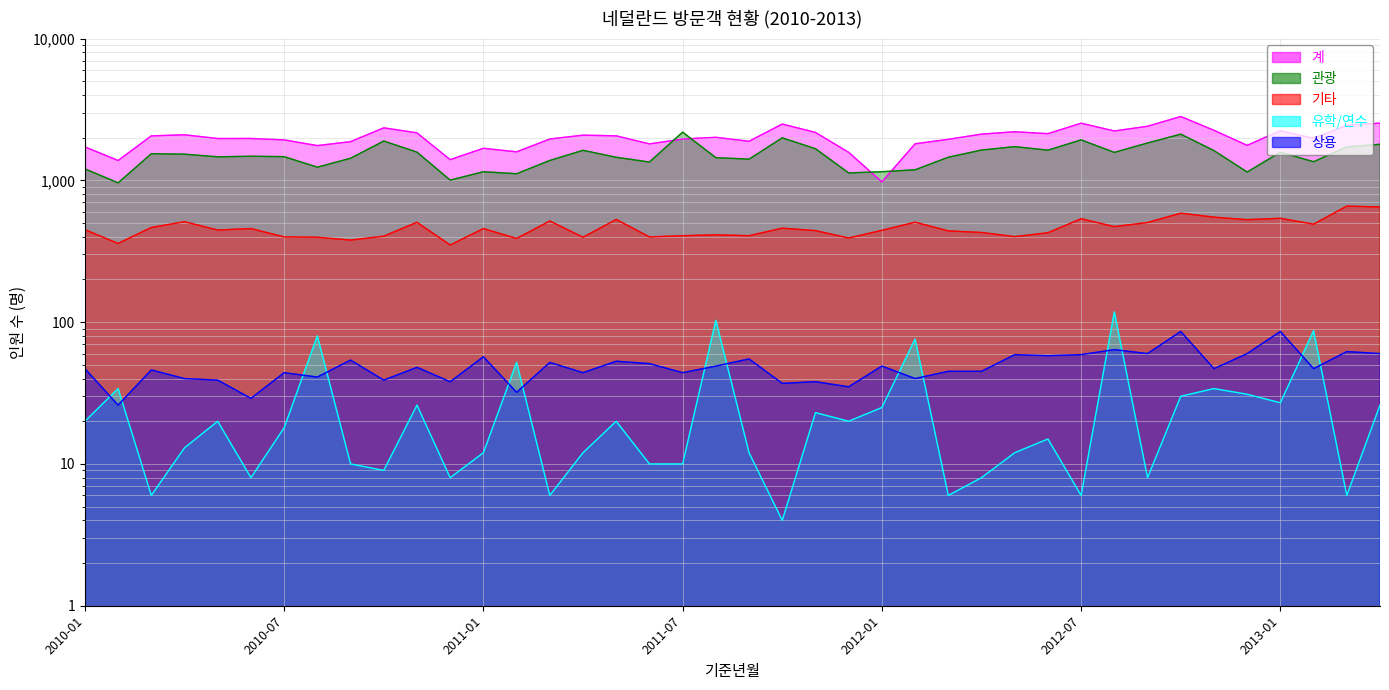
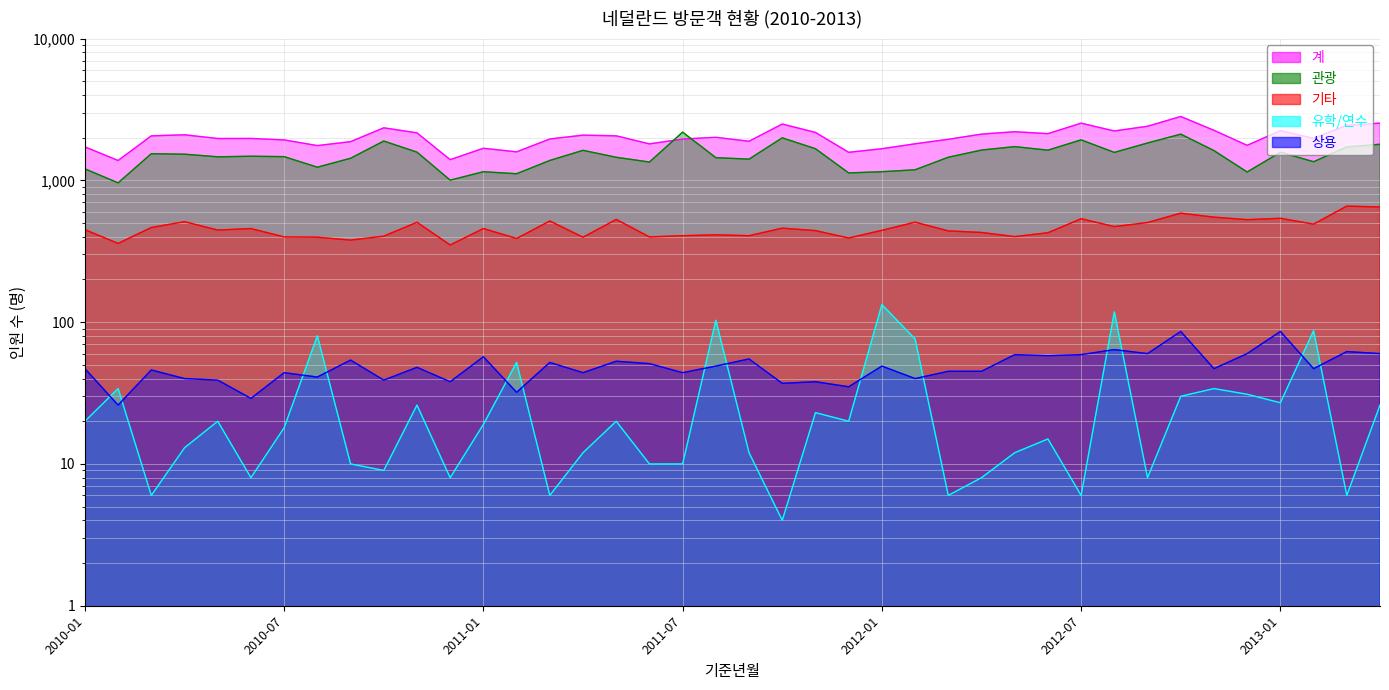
유학/연수, 2011-01: 12 -> 19
계, 2012-01: 1,000 -> 1,700
유학/연수, 2012-01: 25 -> 130
